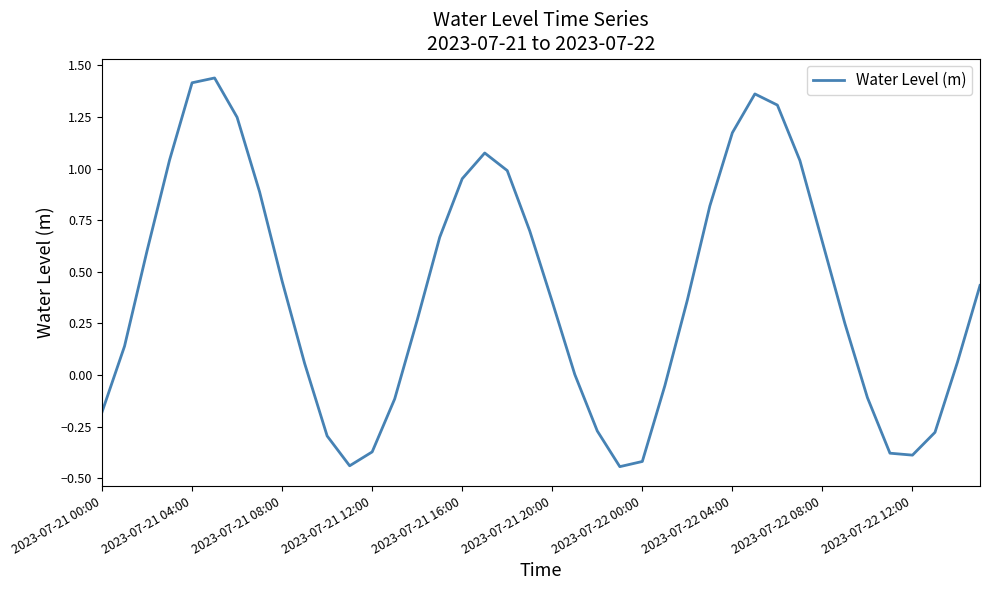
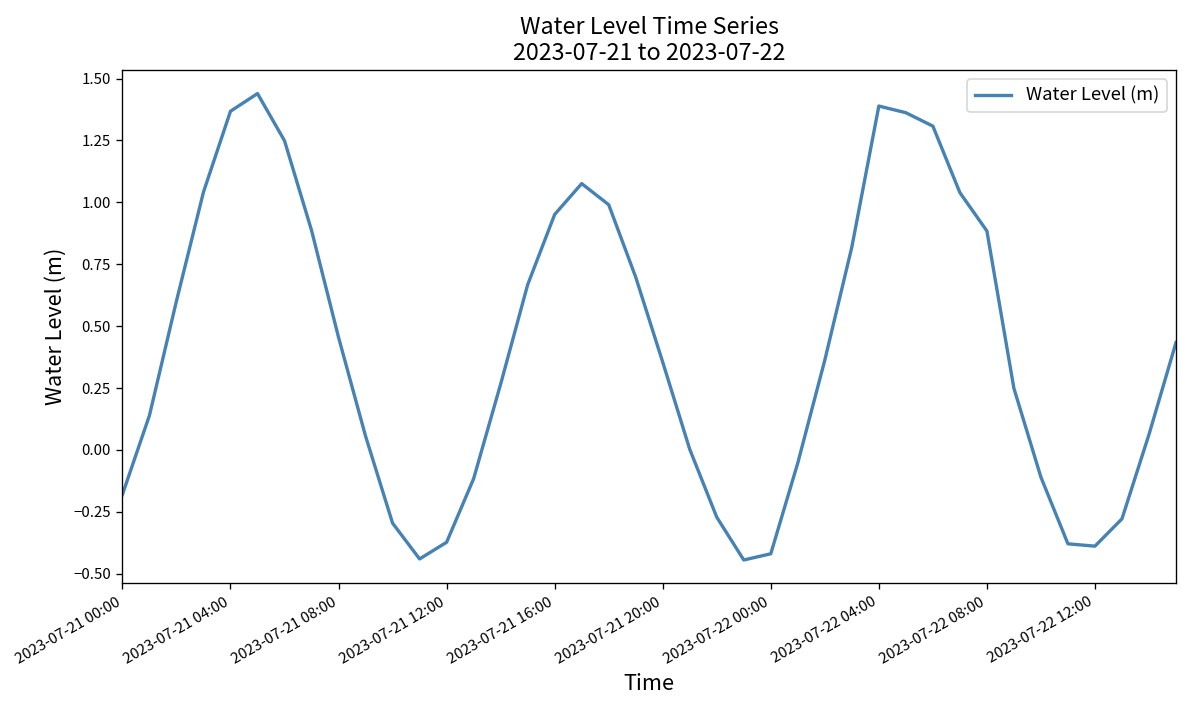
2023-07-21 04:00: 1.42 -> 1.37
2023-07-22 04:00: 1.17 -> 1.39
2023-07-22 08:00: 0.64 -> 0.88
